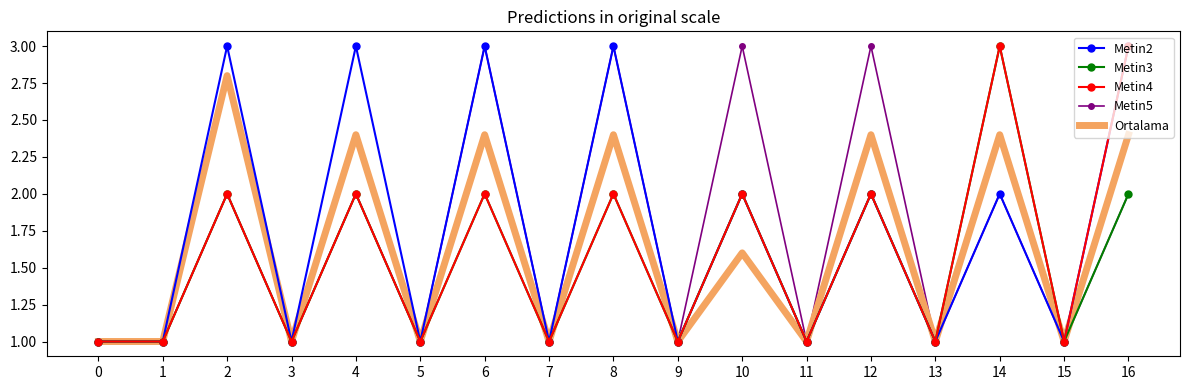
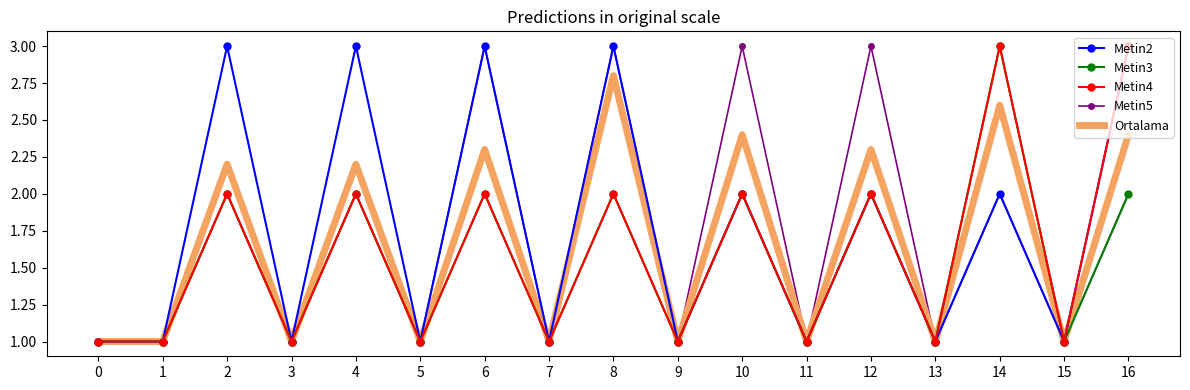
Ortalama, 2: 2.8 -> 2.2
Ortalama, 4: 2.4 -> 2.2
Ortalama, 6: 2.4 -> 2.3
Ortalama, 8: 2.4 -> 2.8
Ortalama, 10: 1.6 -> 2.4
Ortalama, 12: 2.4 -> 2.3
Ortalama, 14: 2.4 -> 2.6
